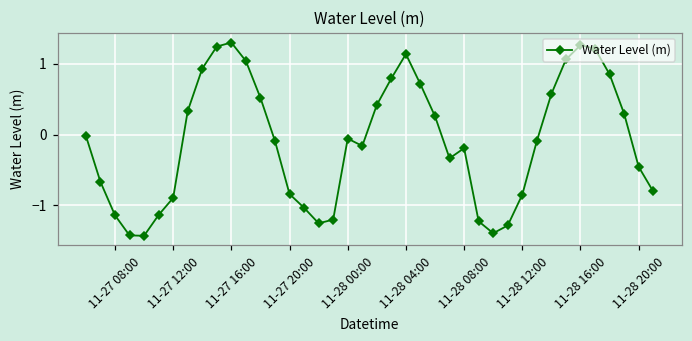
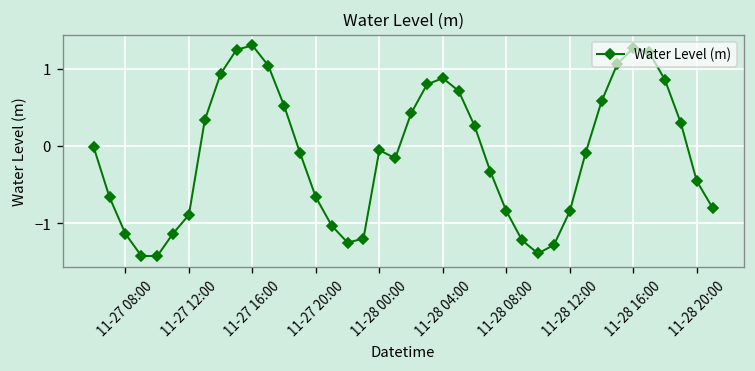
11-27 20:00: -0.8 -> -0.7
11-28 04:00: 1.1 -> 0.9
11-28 08:00: -0.2 -> -0.8
